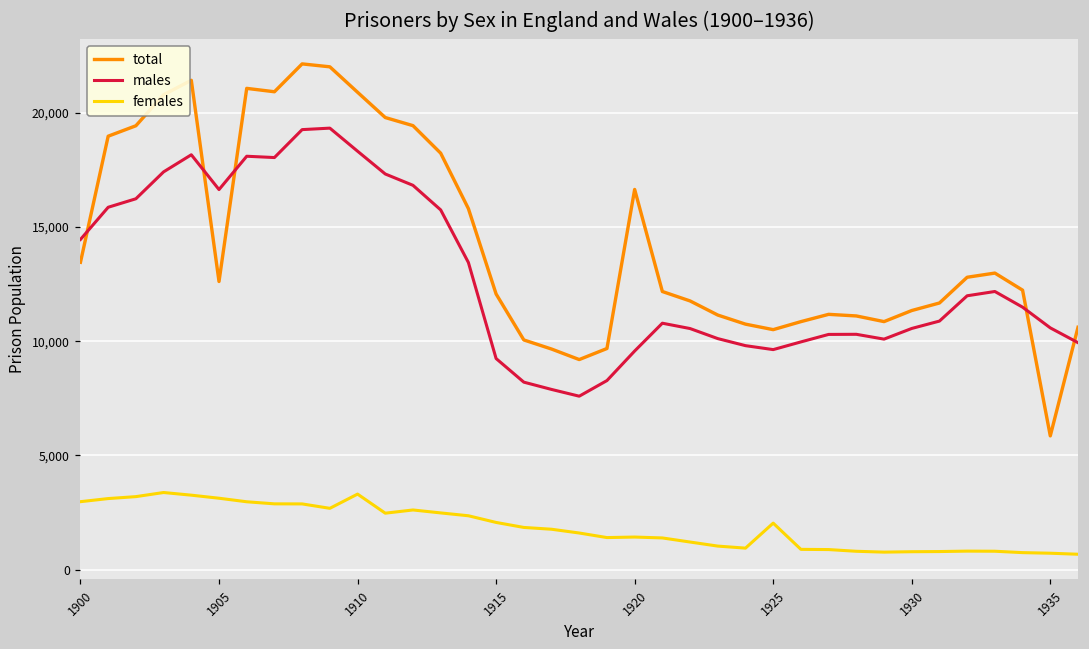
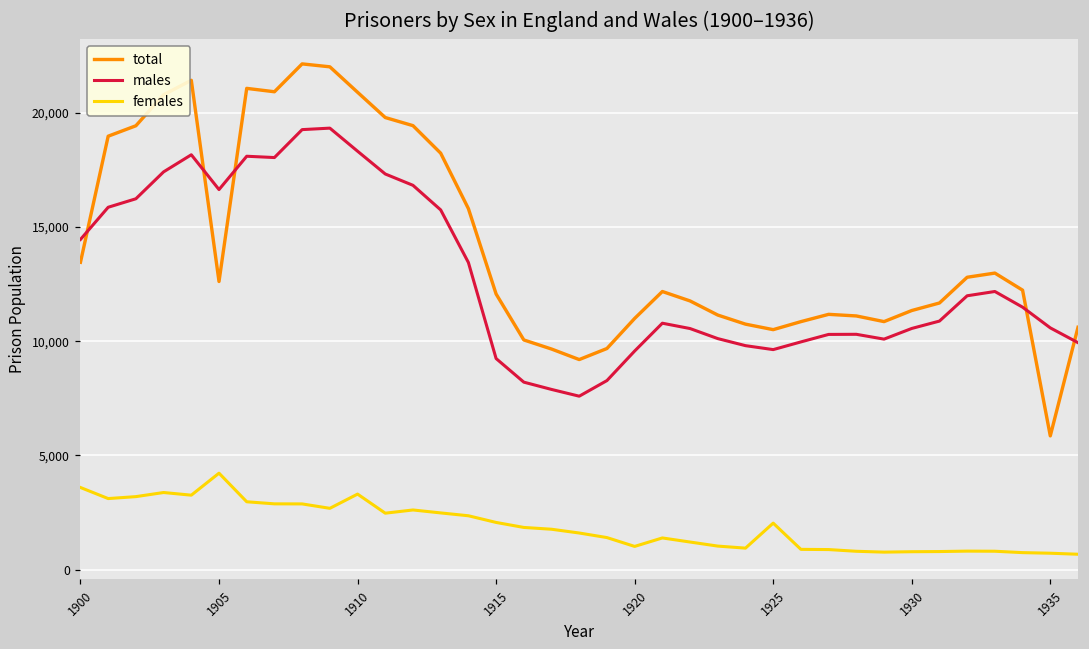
females, 1900: 3,000 -> 3,600
females, 1905: 3,100 -> 4,200
total, 1920: 16,600 -> 11,000
females, 1920: 1,400 -> 1,000
